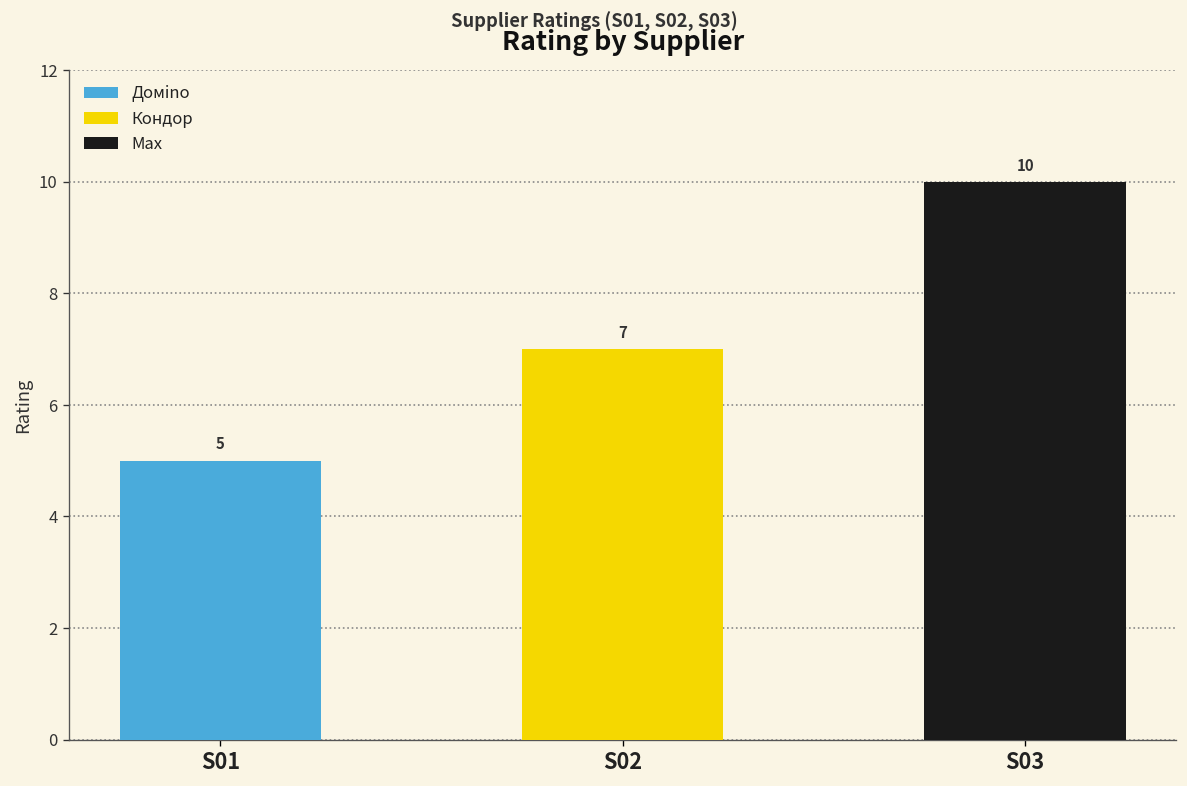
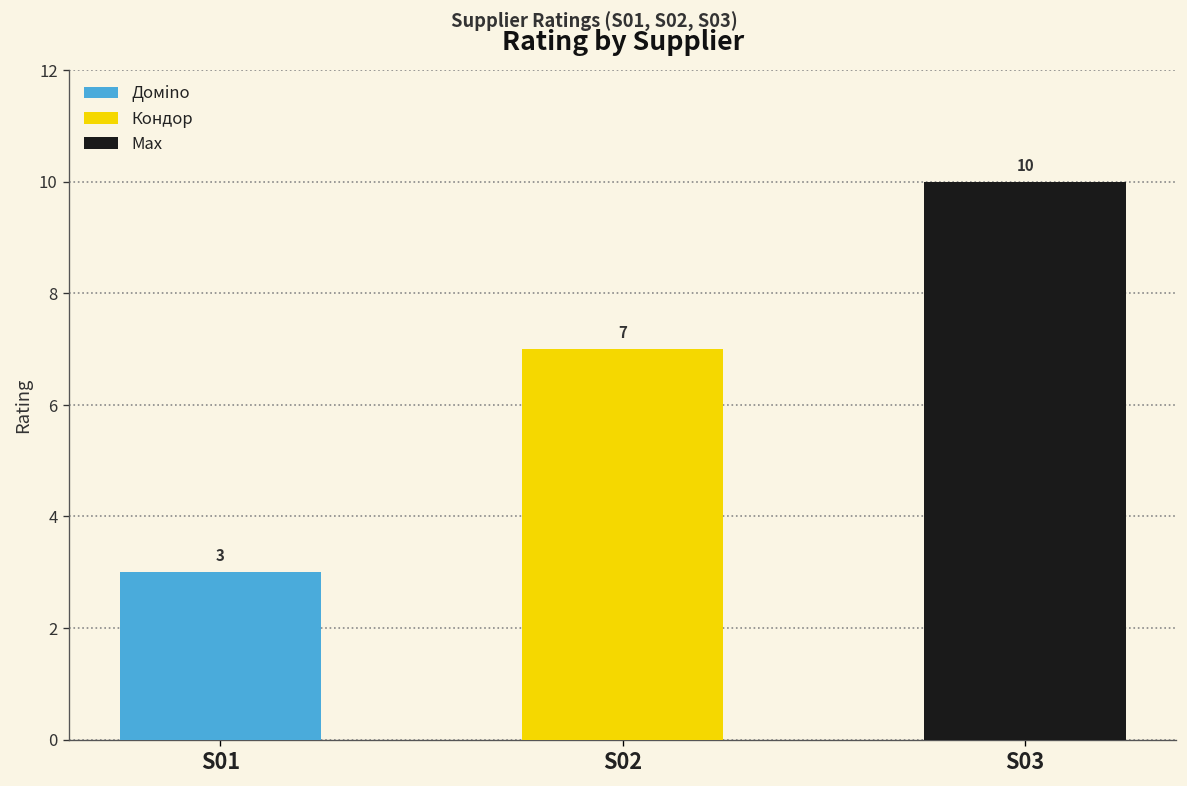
S01: 5 -> 3
